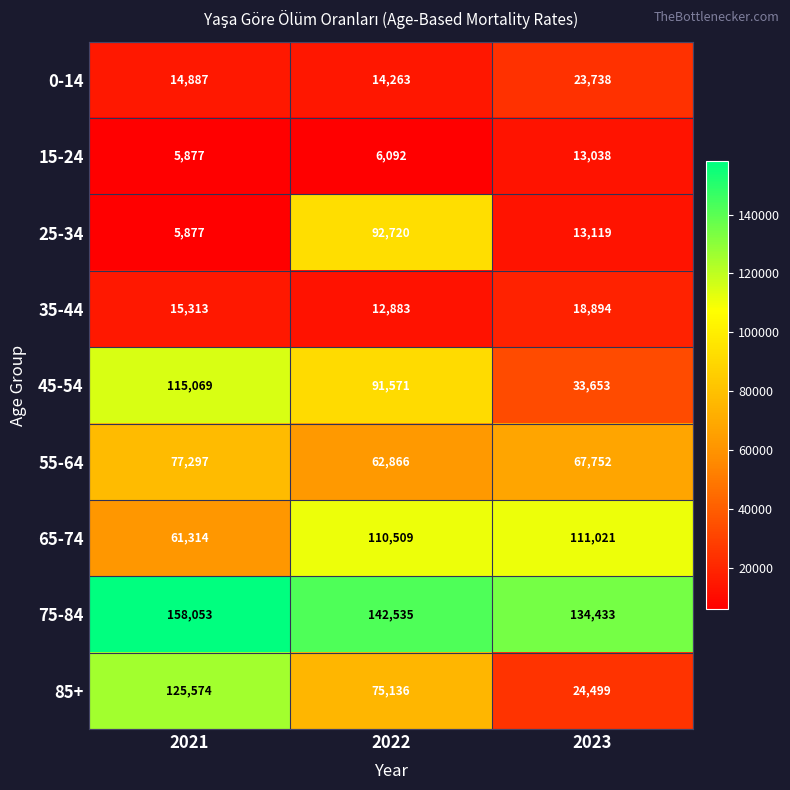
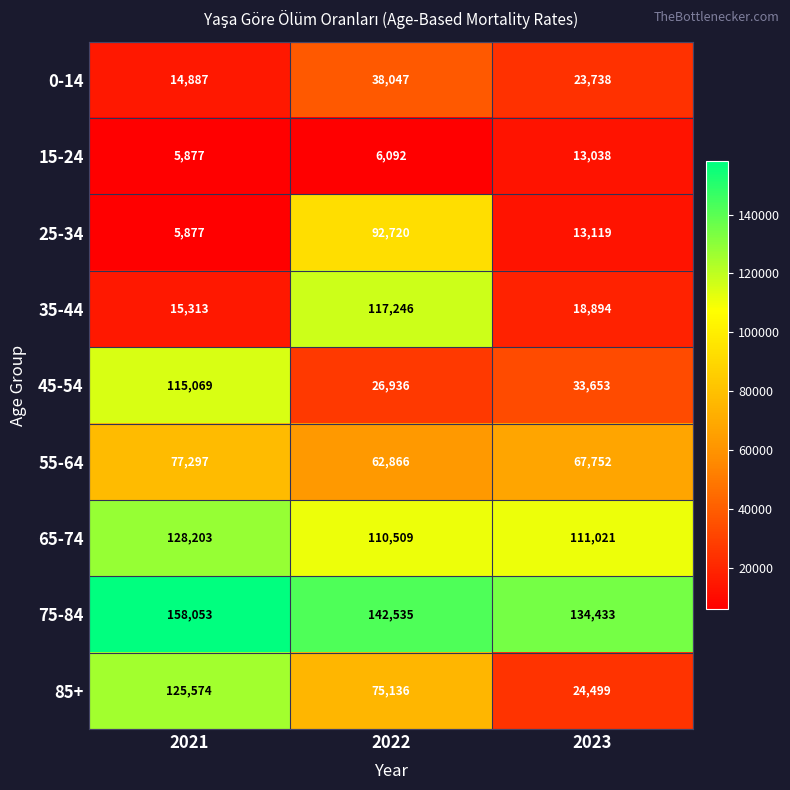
0-14, 2022: 14,263 -> 38,047
35-44, 2022: 12,883 -> 117,246
45-54, 2022: 91,571 -> 26,936
65-74, 2021: 61,314 -> 128,203
